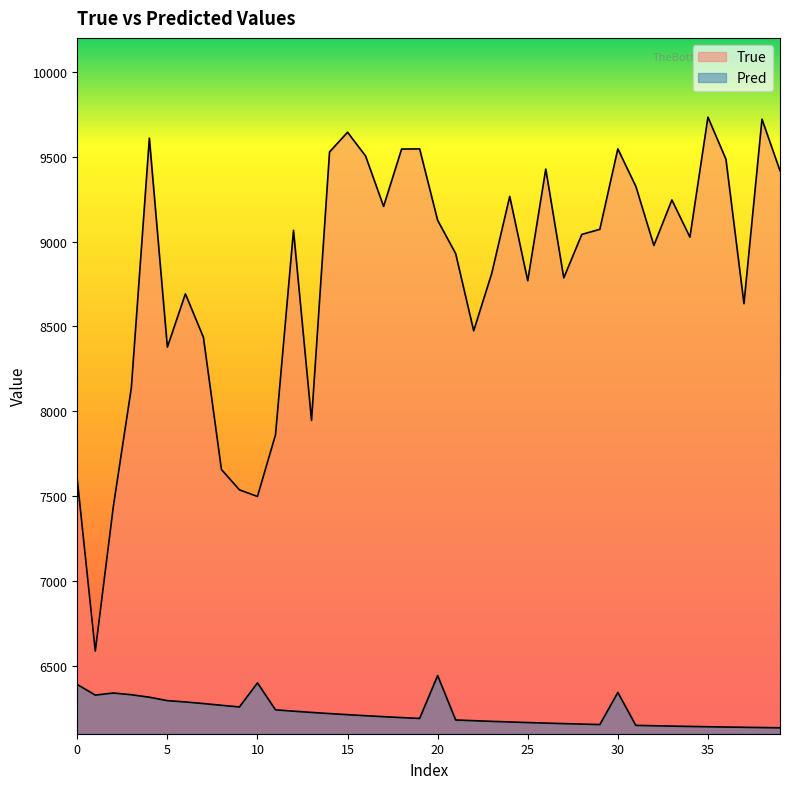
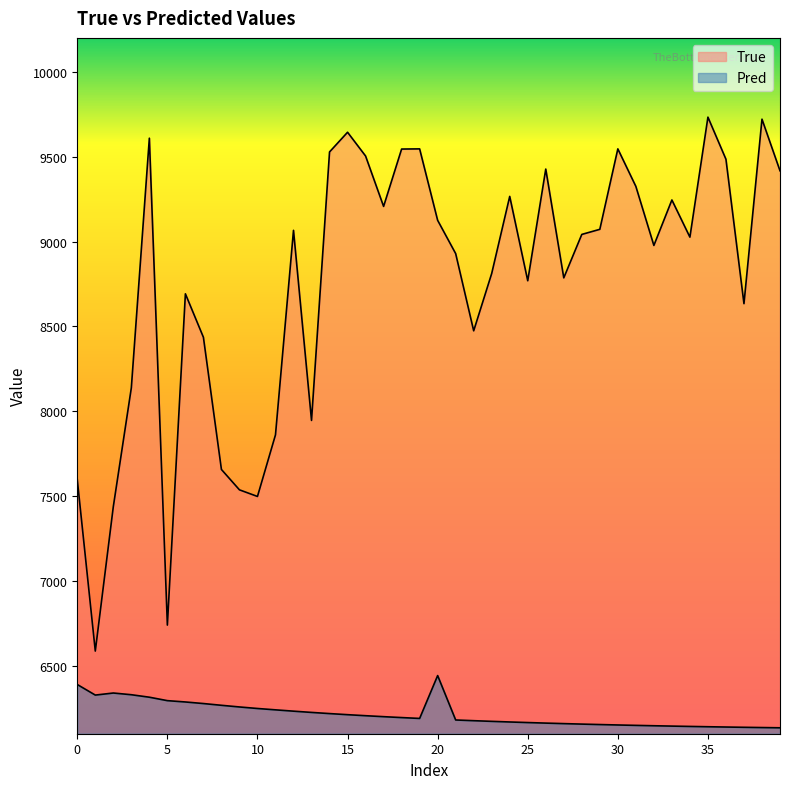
True, 5: 8380 -> 6740
Pred, 10: 6400 -> 6250
Pred, 30: 6340 -> 6150
